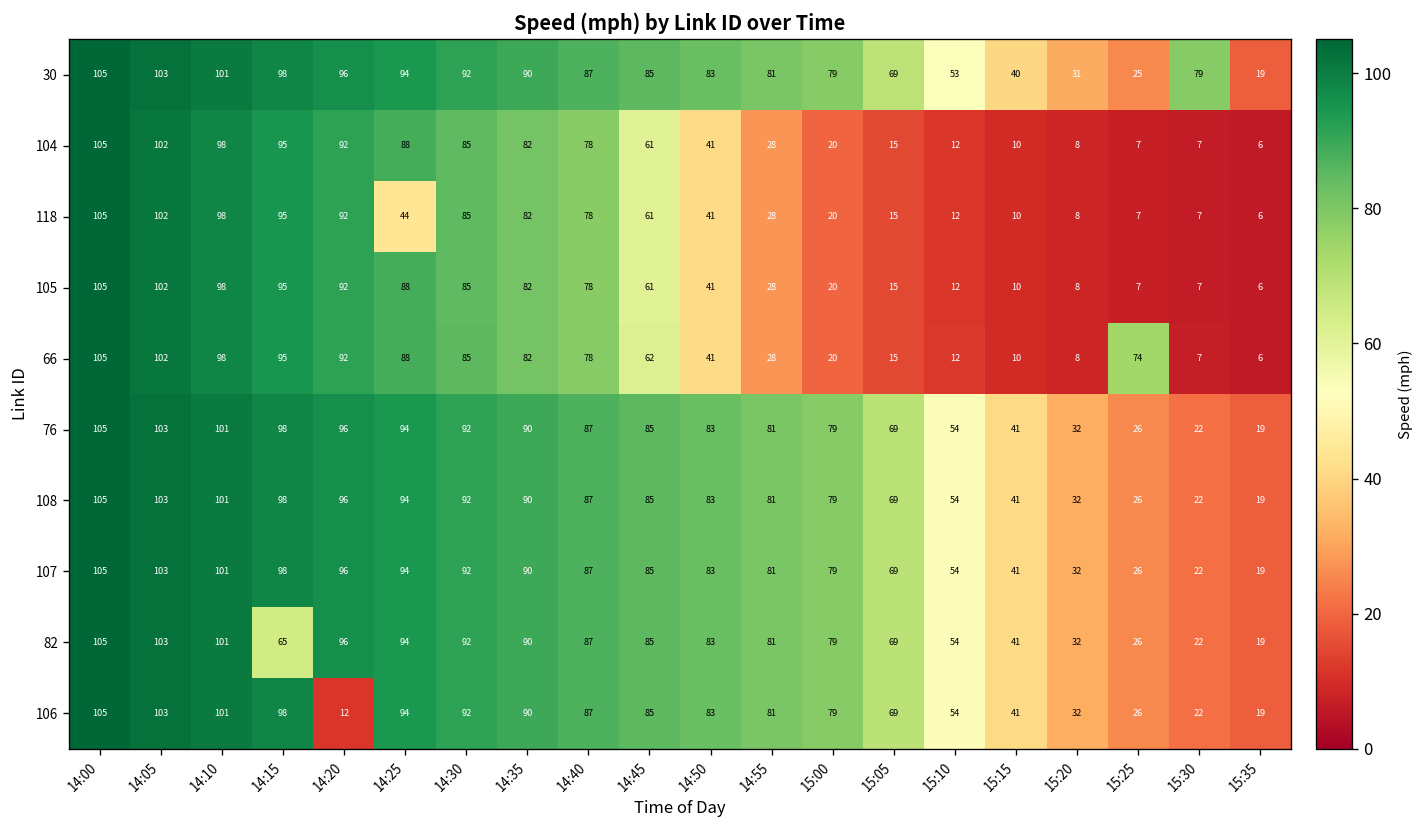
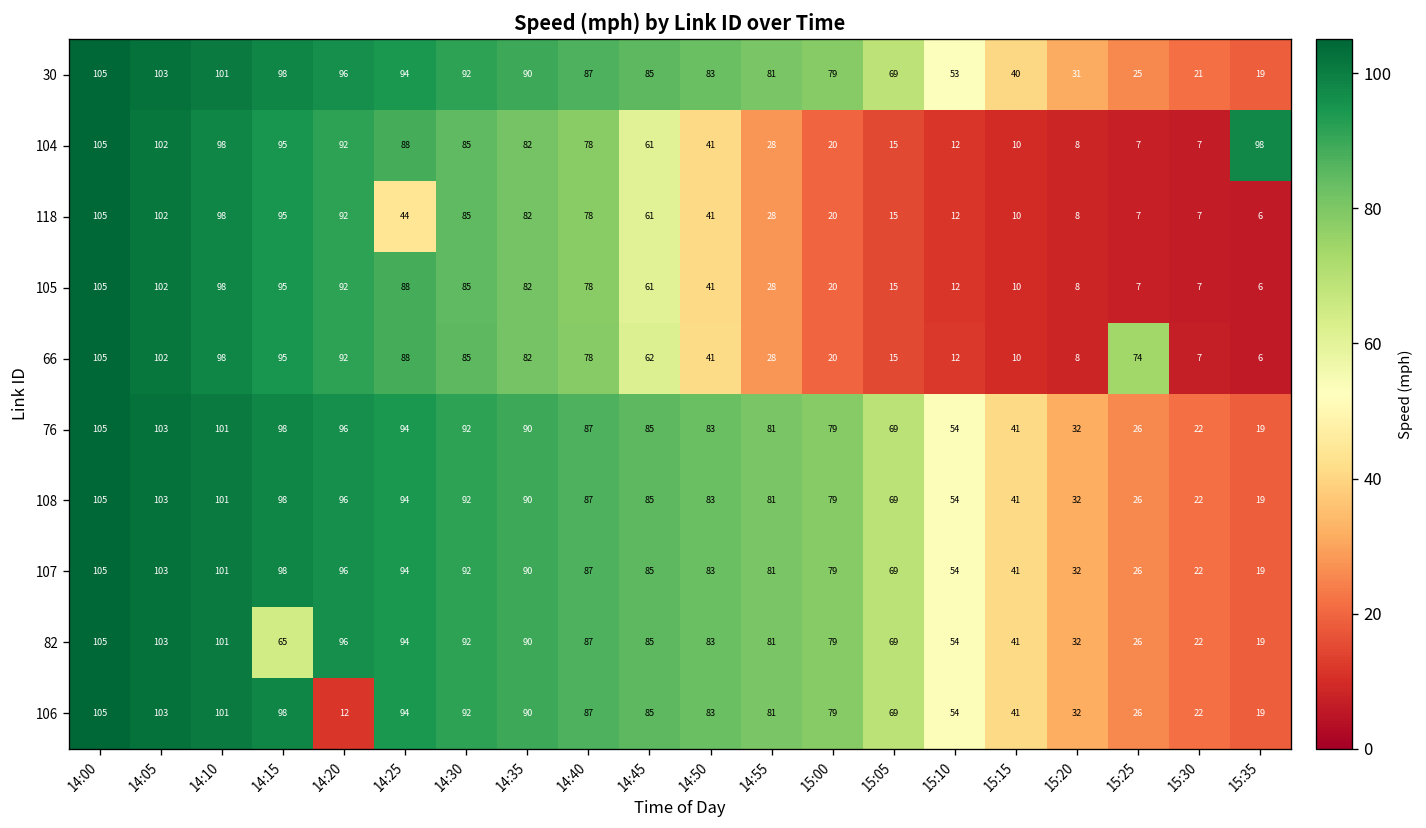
30, 15:30: 79 -> 21
104, 15:35: 6 -> 98
